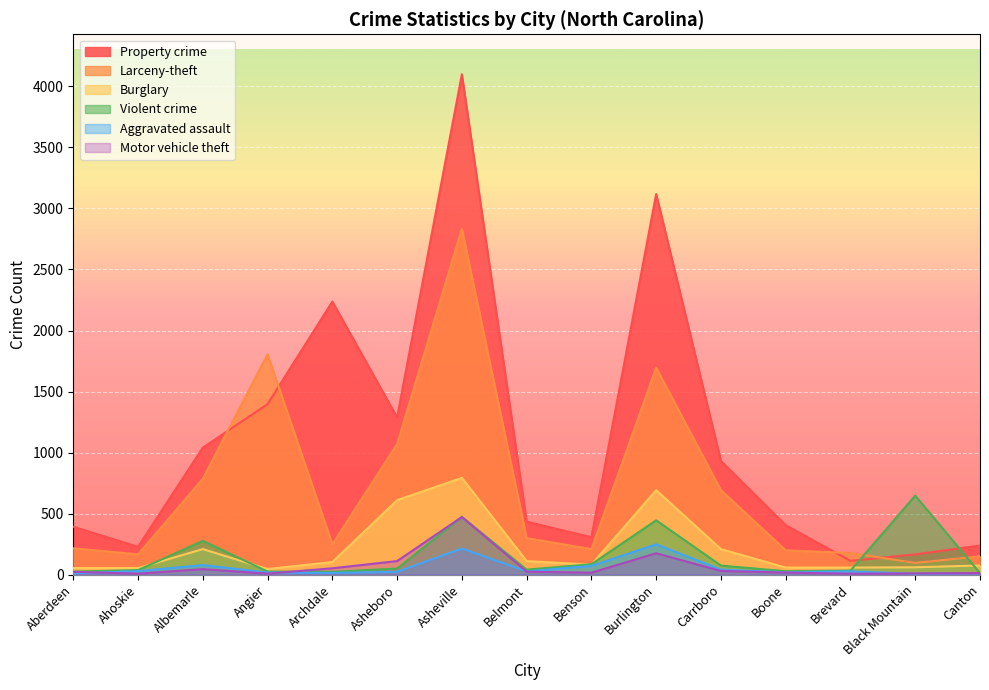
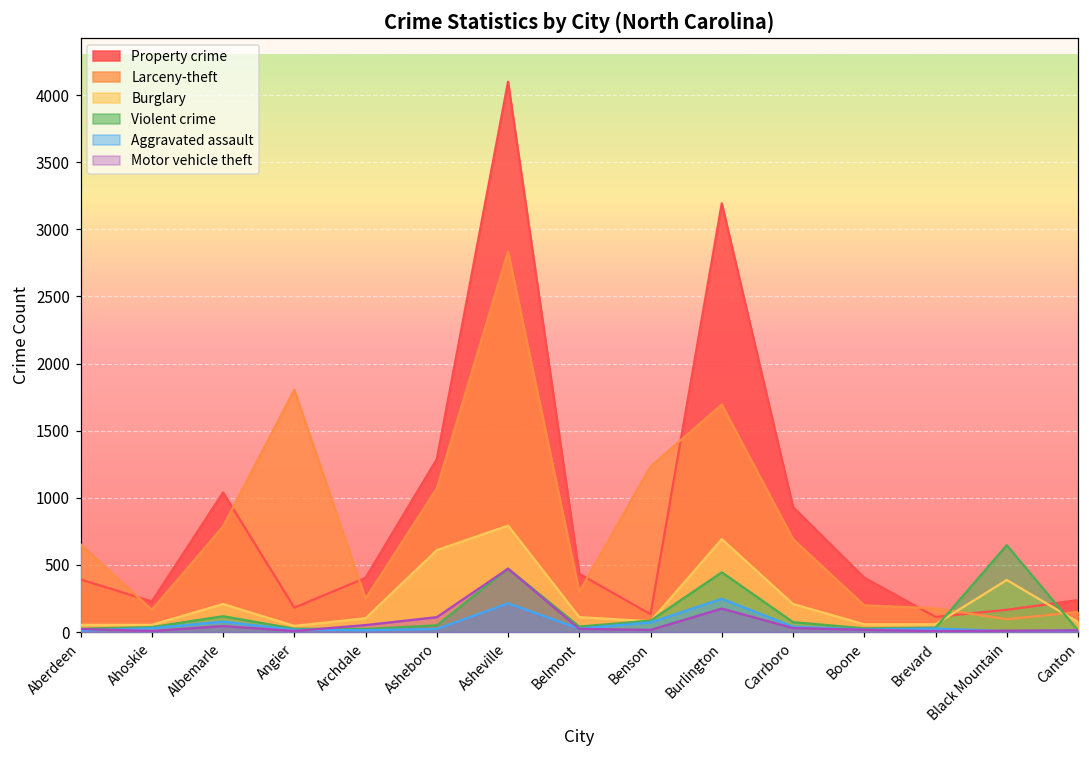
Larceny-theft, Aberdeen: 220 -> 650
Violent crime, Albemarle: 280 -> 120
Property crime, Angier: 1400 -> 180
Property crime, Archdale: 2240 -> 400
Property crime, Benson: 310 -> 130
Larceny-theft, Benson: 210 -> 1230
Property crime, Burlington: 3120 -> 3190
Burglary, Black Mountain: 60 -> 390
